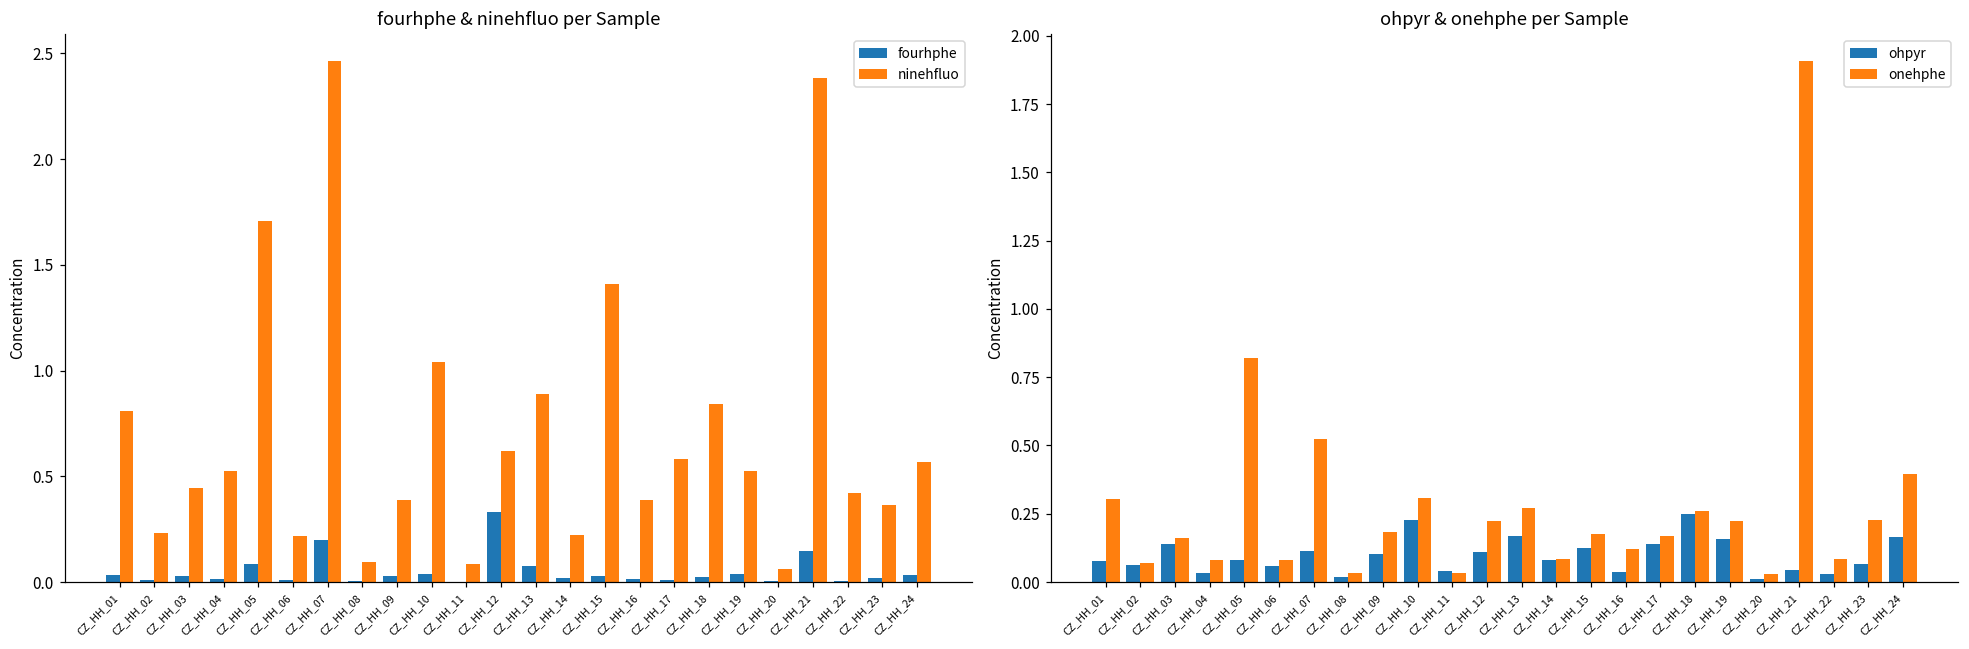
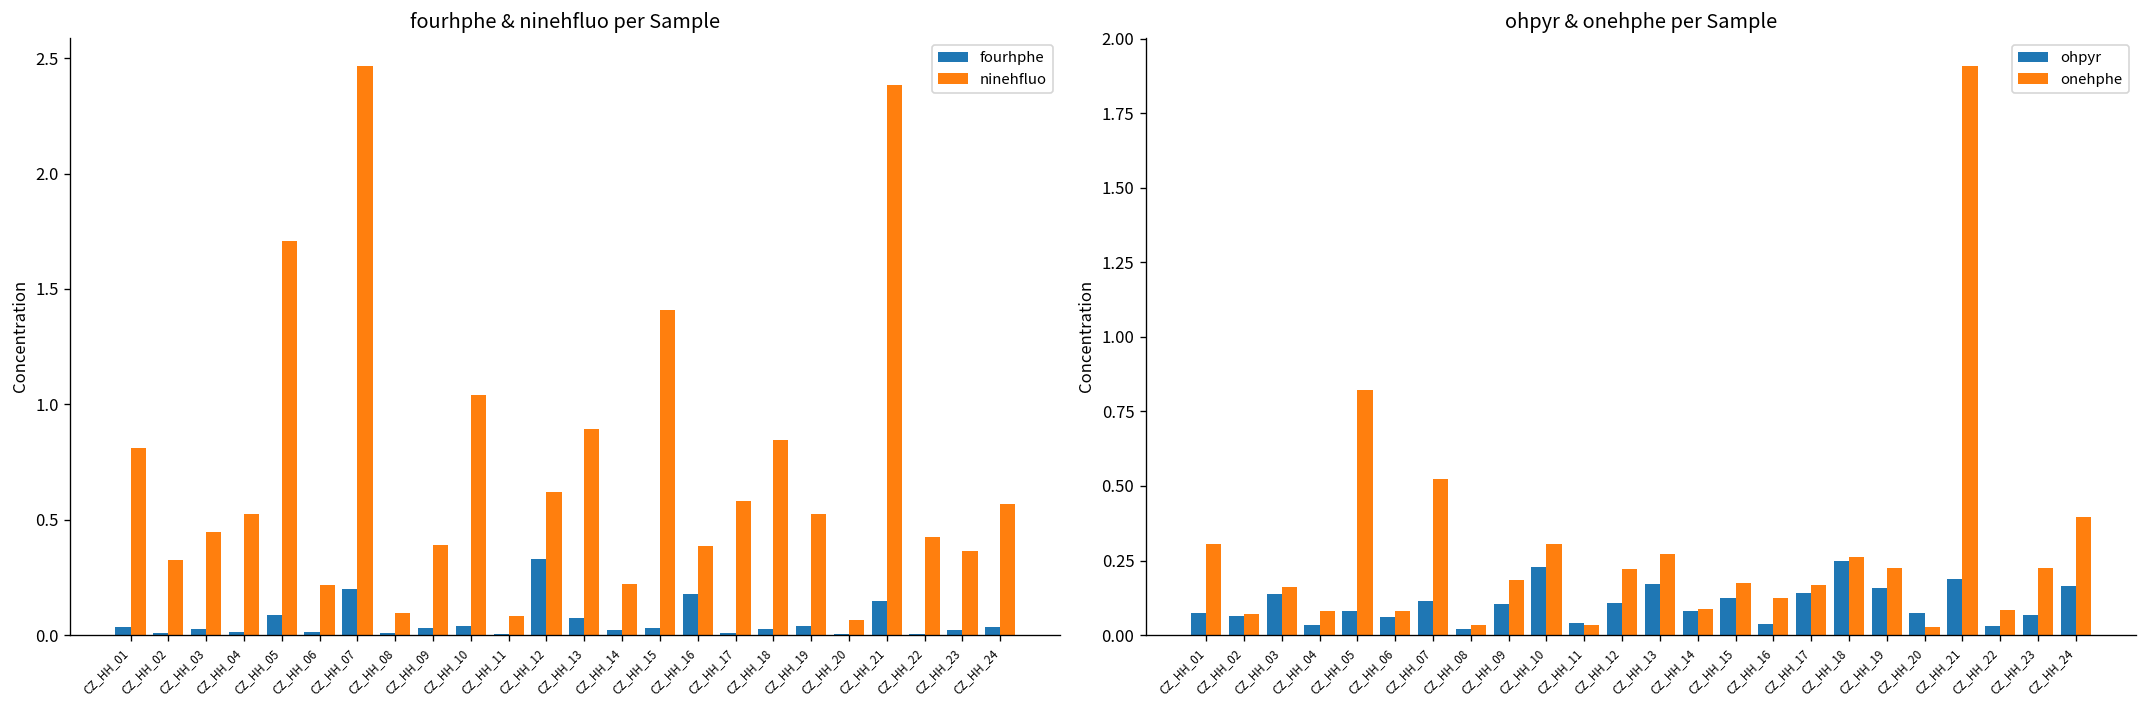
fourhphe & ninehfluo per Sample, ninehfluo, CZ_HH_02: 0.23 -> 0.32
fourhphe & ninehfluo per Sample, fourhphe, CZ_HH_16: 0.01 -> 0.18
ohpyr & onehphe per Sample, ohpyr, CZ_HH_20: 0.01 -> 0.07
ohpyr & onehphe per Sample, ohpyr, CZ_HH_21: 0.04 -> 0.19
